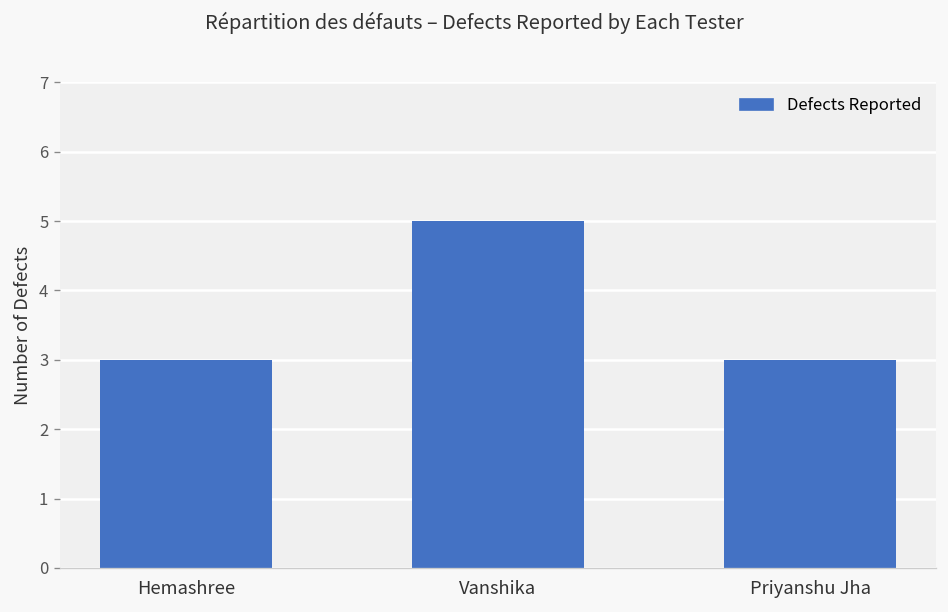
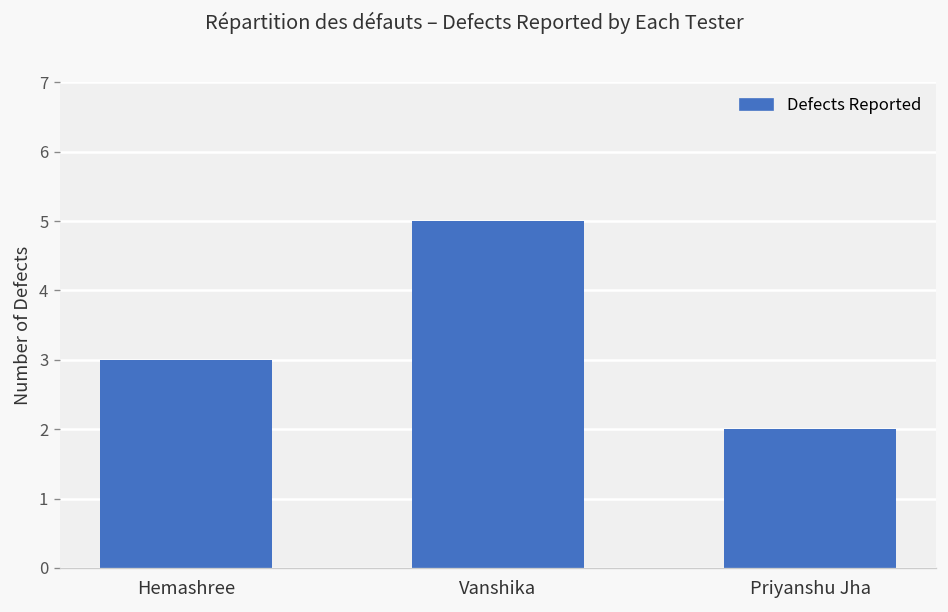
Priyanshu Jha: 3 -> 2
